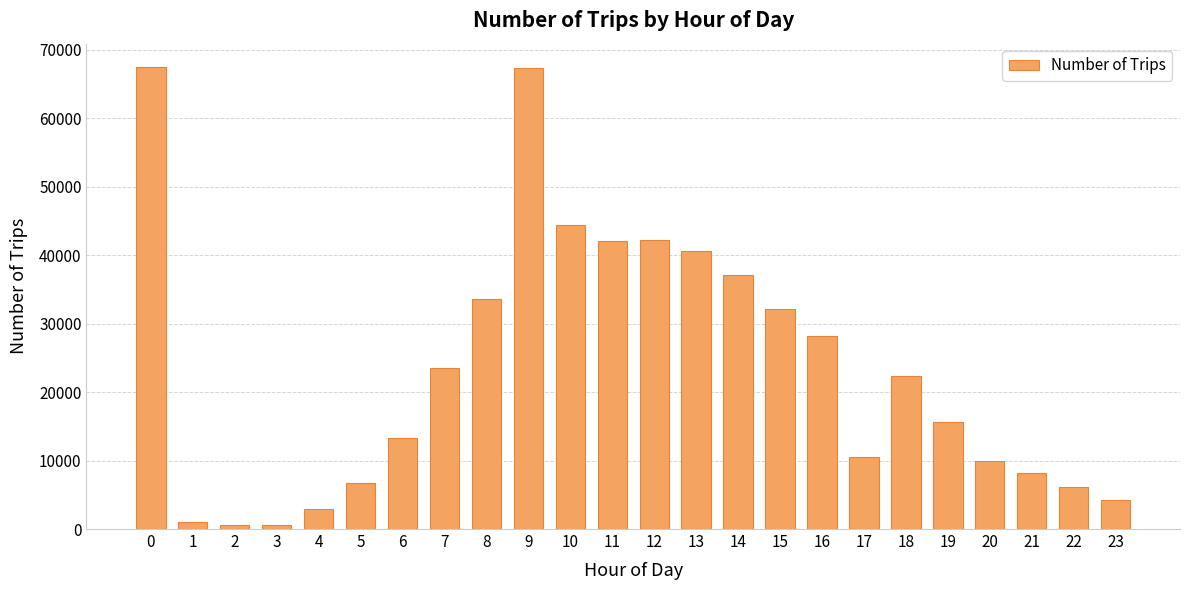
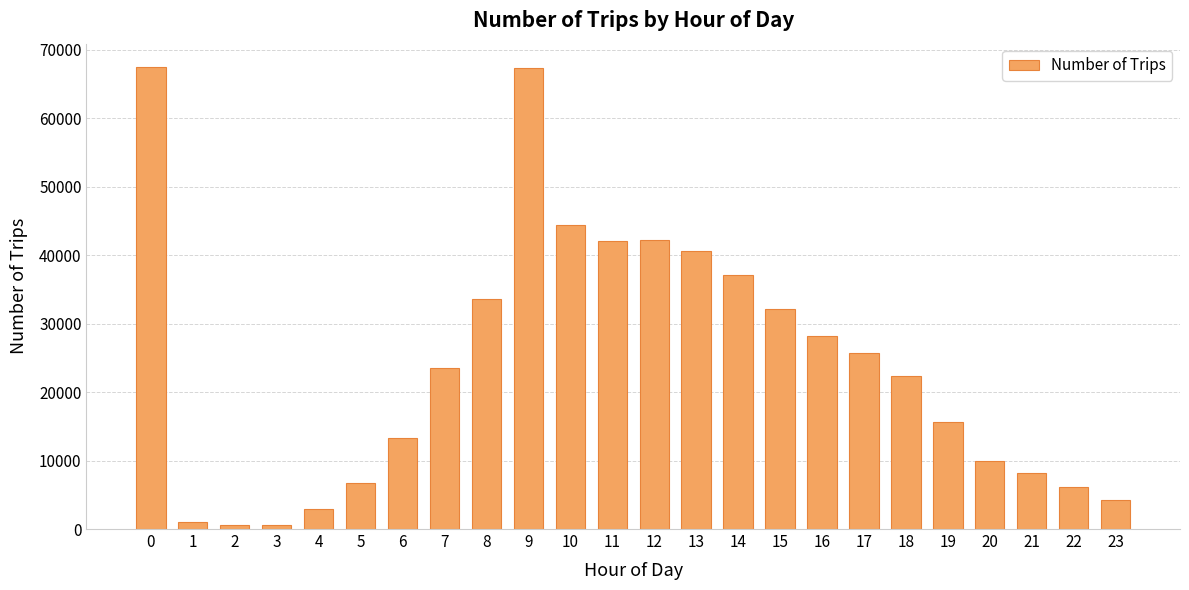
17: 10000 -> 26000
